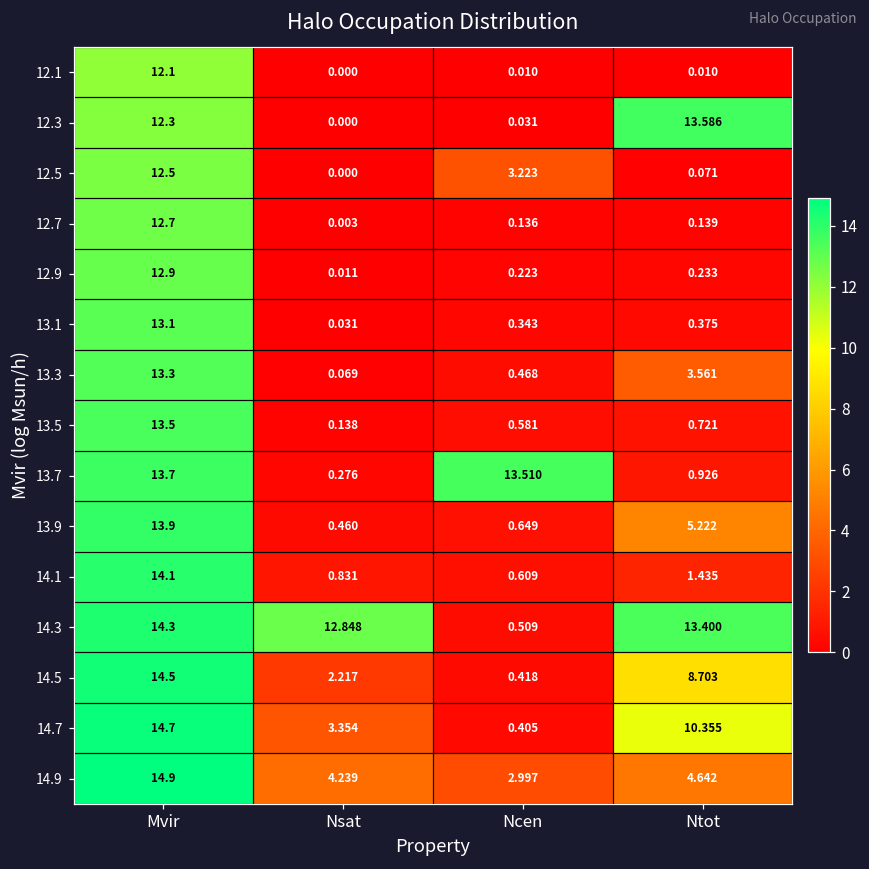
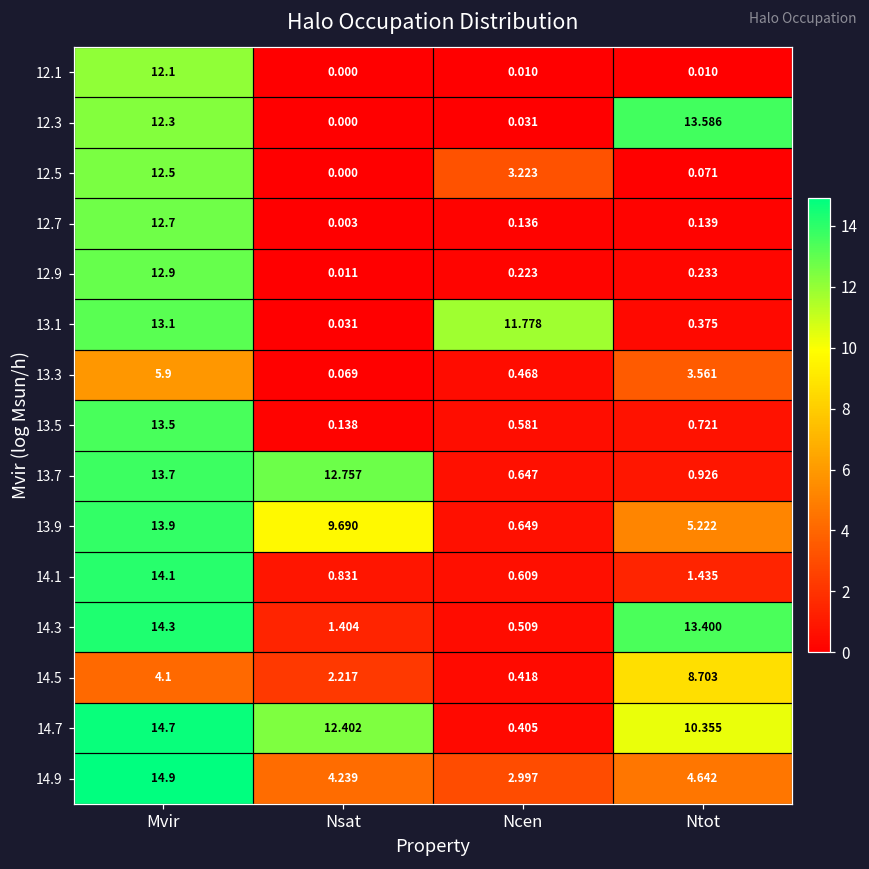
13.1, Ncen: 0.343 -> 11.778
13.3, Mvir: 13.3 -> 5.9
13.7, Nsat: 0.276 -> 12.757
13.7, Ncen: 13.510 -> 0.647
13.9, Nsat: 0.460 -> 9.690
14.3, Nsat: 12.848 -> 1.404
14.5, Mvir: 14.5 -> 4.1
14.7, Nsat: 3.354 -> 12.402
